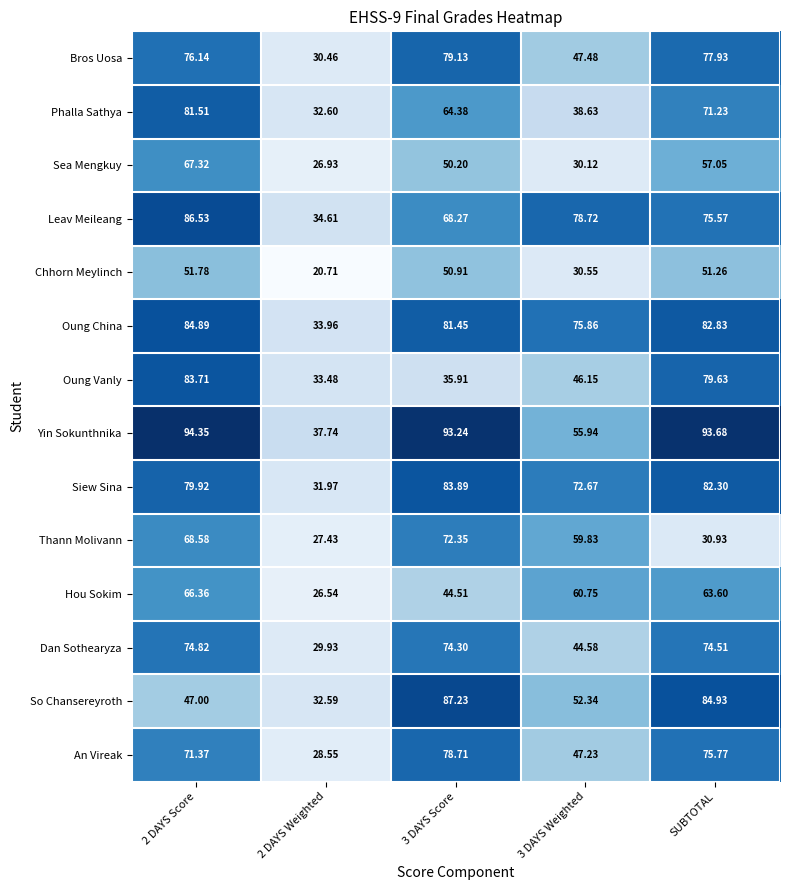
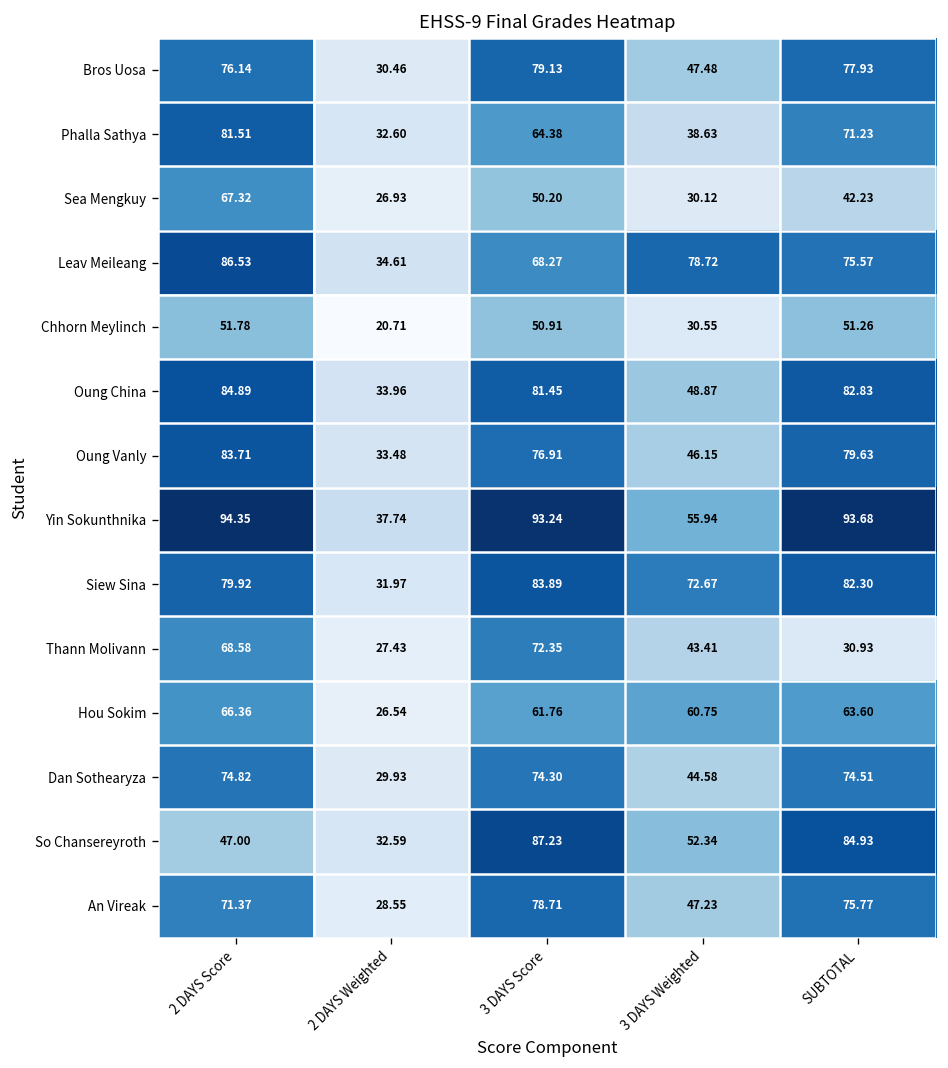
Sea Mengkuy, SUBTOTAL: 57.05 -> 42.23
Oung China, 3 DAYS Weighted: 75.86 -> 48.87
Oung Vanly, 3 DAYS Score: 35.91 -> 76.91
Thann Molivann, 3 DAYS Weighted: 59.83 -> 43.41
Hou Sokim, 3 DAYS Score: 44.51 -> 61.76
